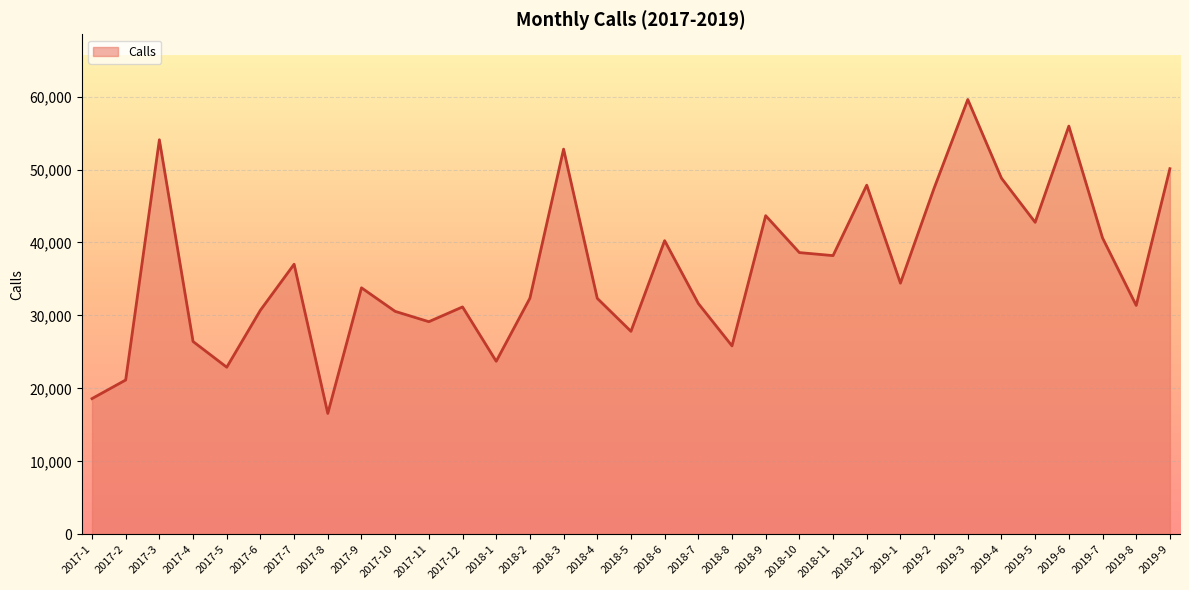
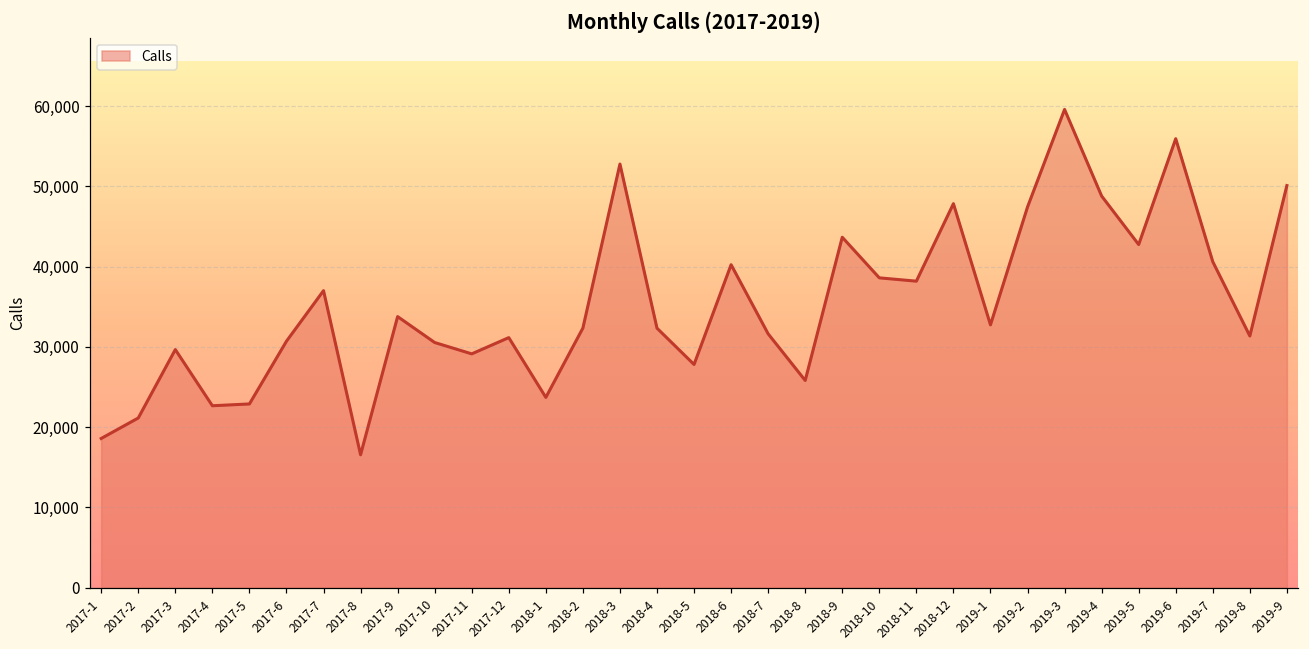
2017-3: 54,000 -> 30,000
2017-4: 26,000 -> 23,000
2019-1: 34,000 -> 33,000
